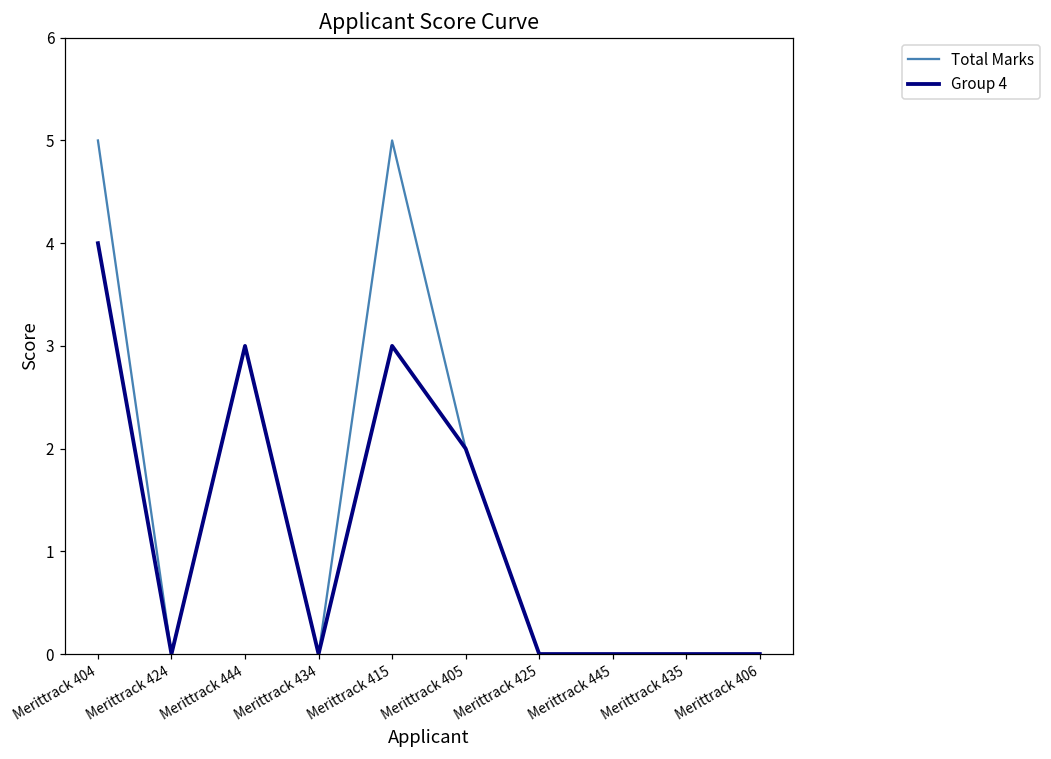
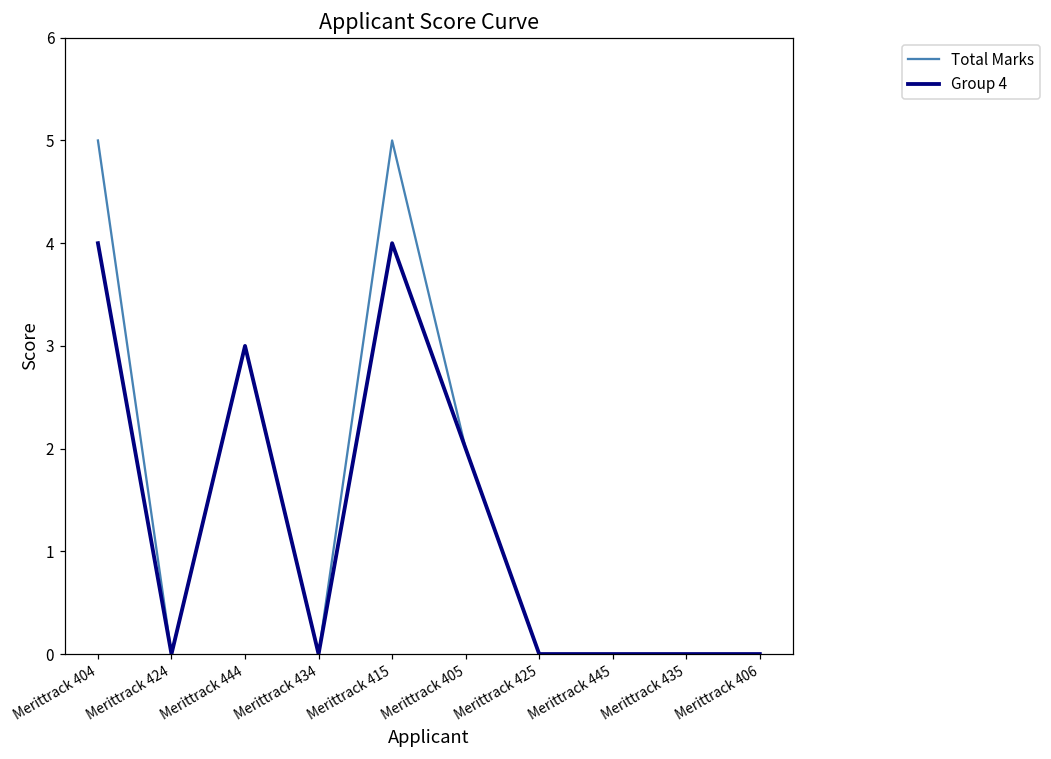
Group 4, Merittrack 415: 3 -> 4
